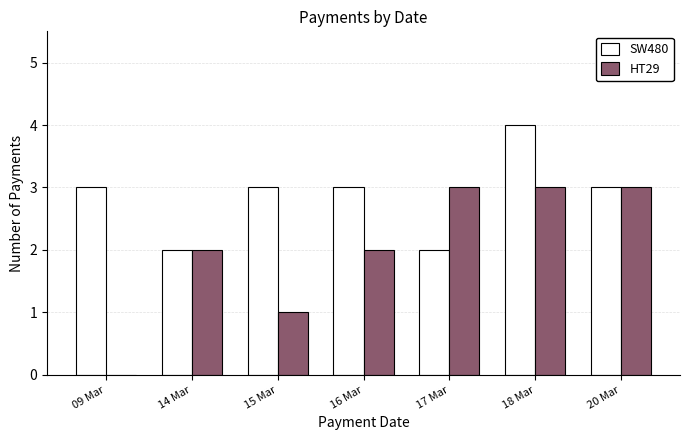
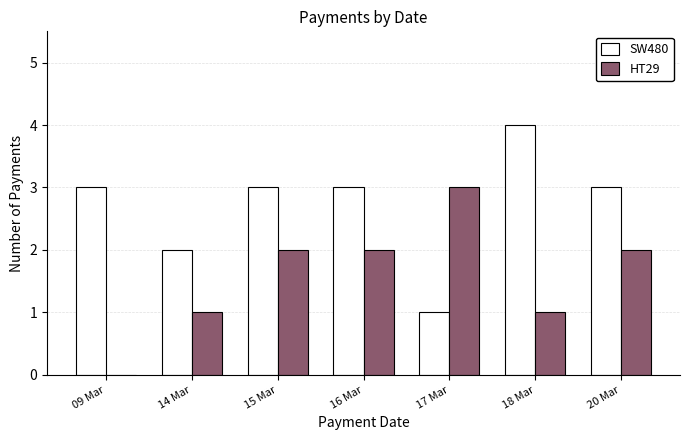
HT29, 14 Mar: 2 -> 1
HT29, 15 Mar: 1 -> 2
SW480, 17 Mar: 2 -> 1
HT29, 18 Mar: 3 -> 1
HT29, 20 Mar: 3 -> 2
